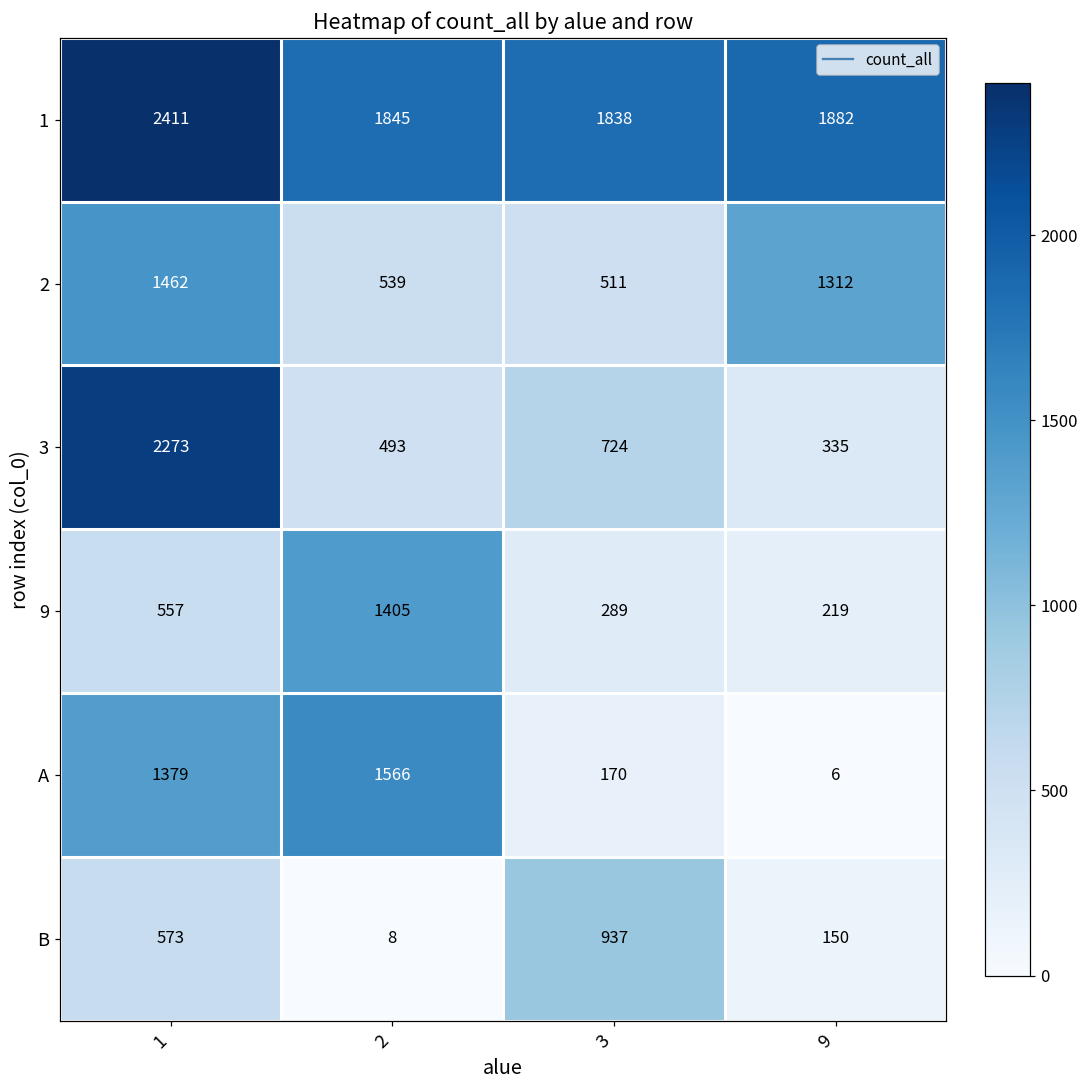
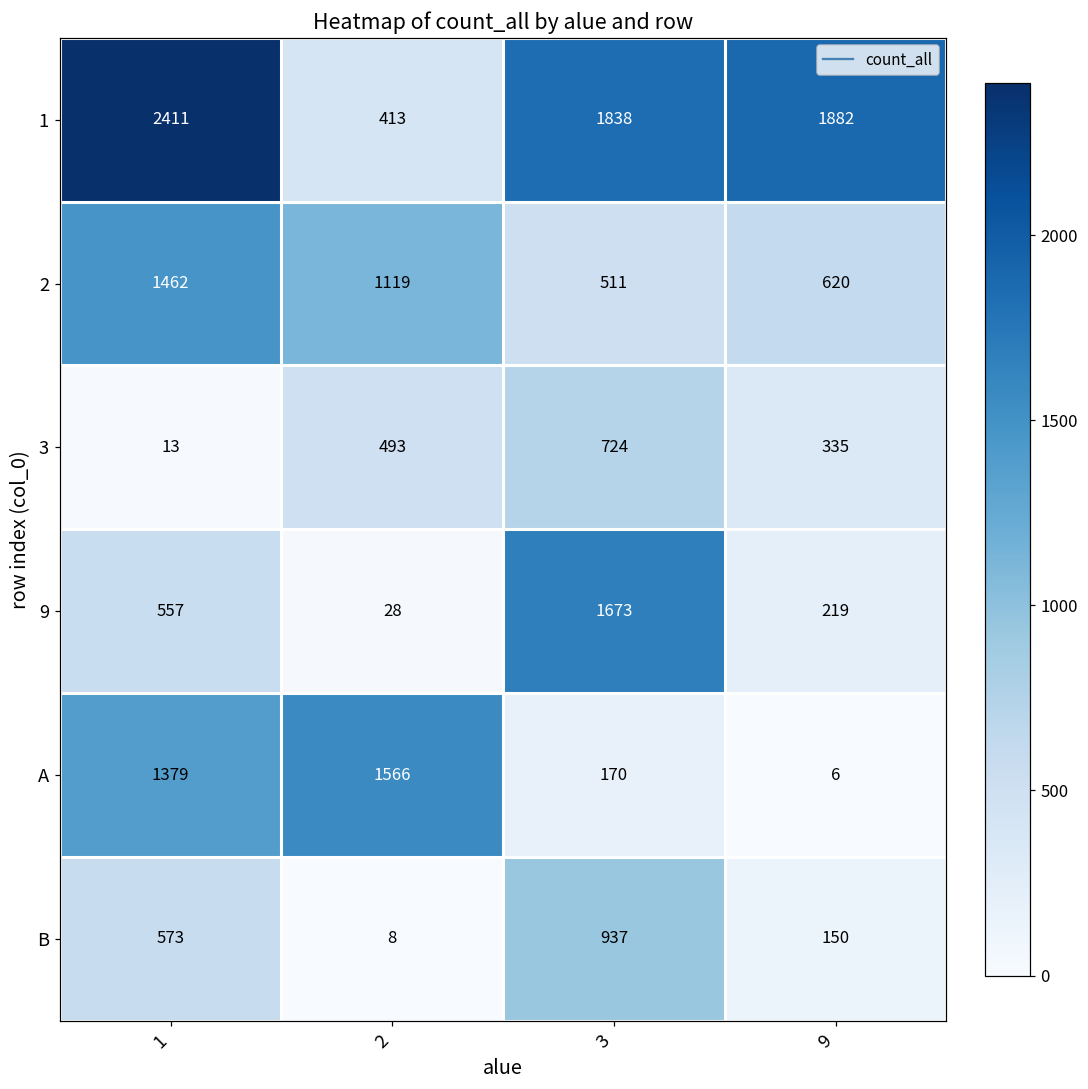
1, 2: 1845 -> 413
2, 2: 539 -> 1119
2, 9: 1312 -> 620
3, 1: 2273 -> 13
9, 2: 1405 -> 28
9, 3: 289 -> 1673
